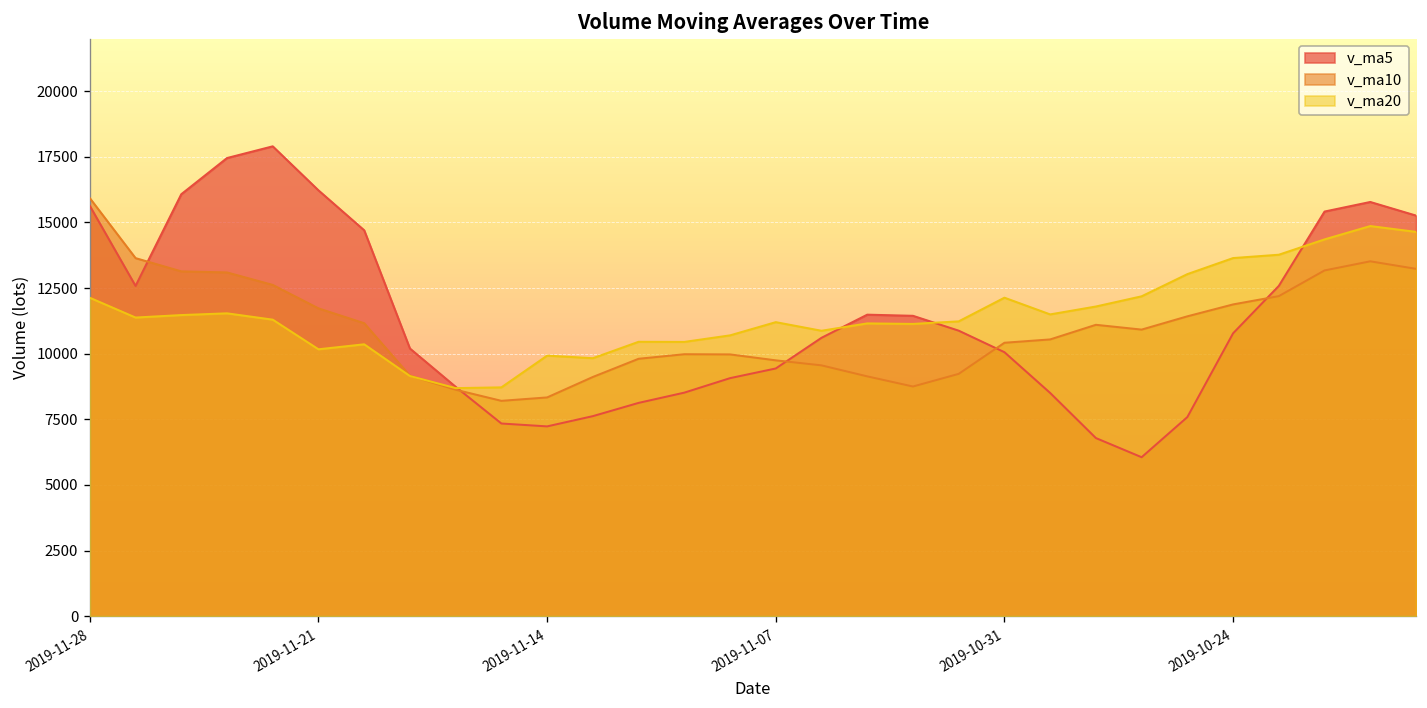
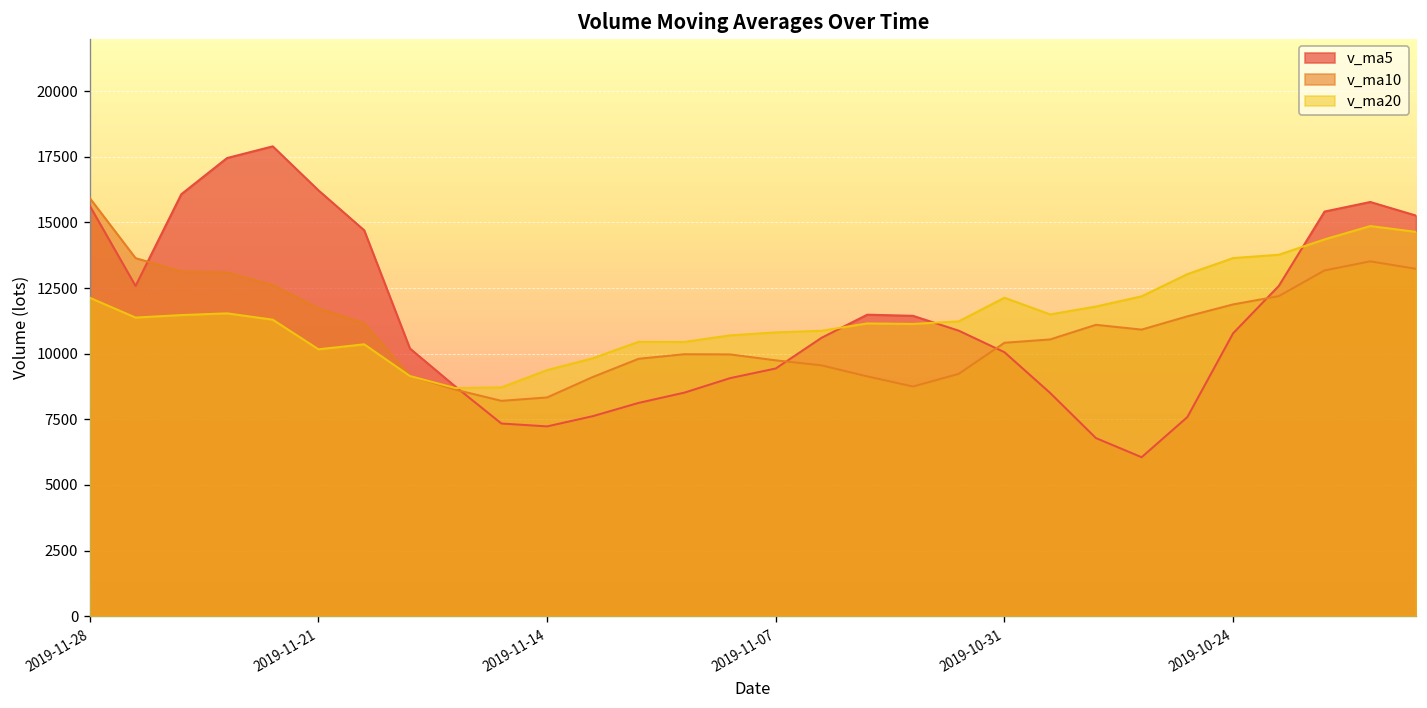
v_ma20, 2019-11-14: 9900 -> 9400
v_ma20, 2019-11-07: 11200 -> 10800
